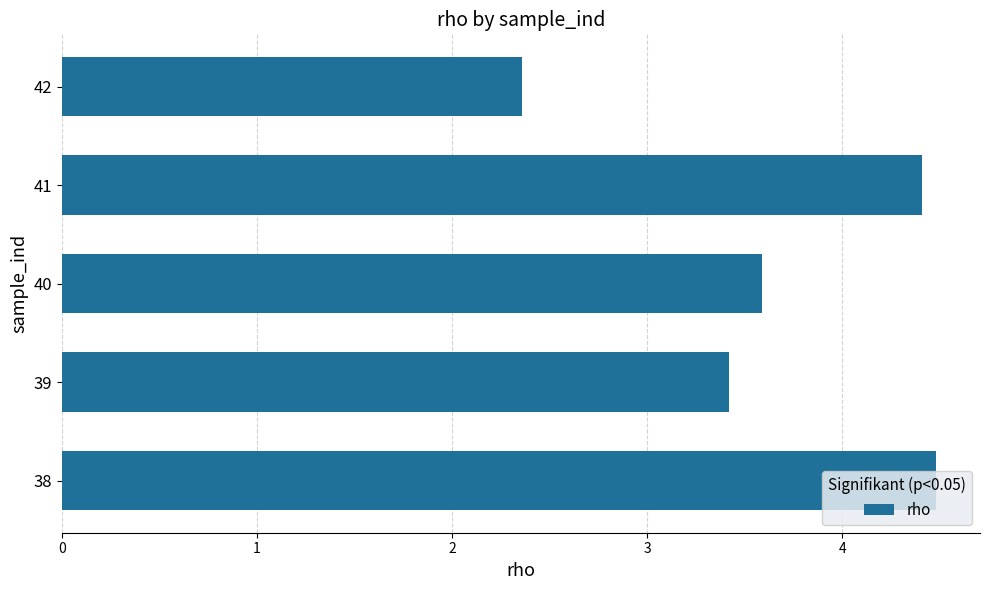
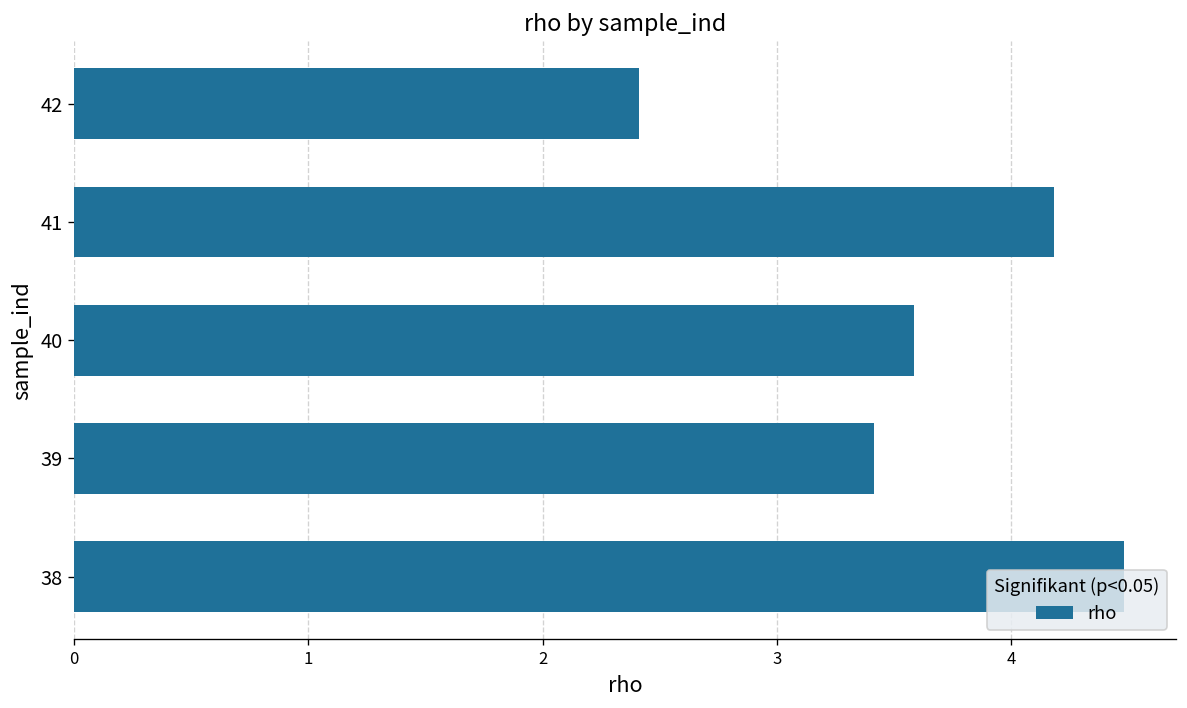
42: 2.36 -> 2.41
41: 4.41 -> 4.19
